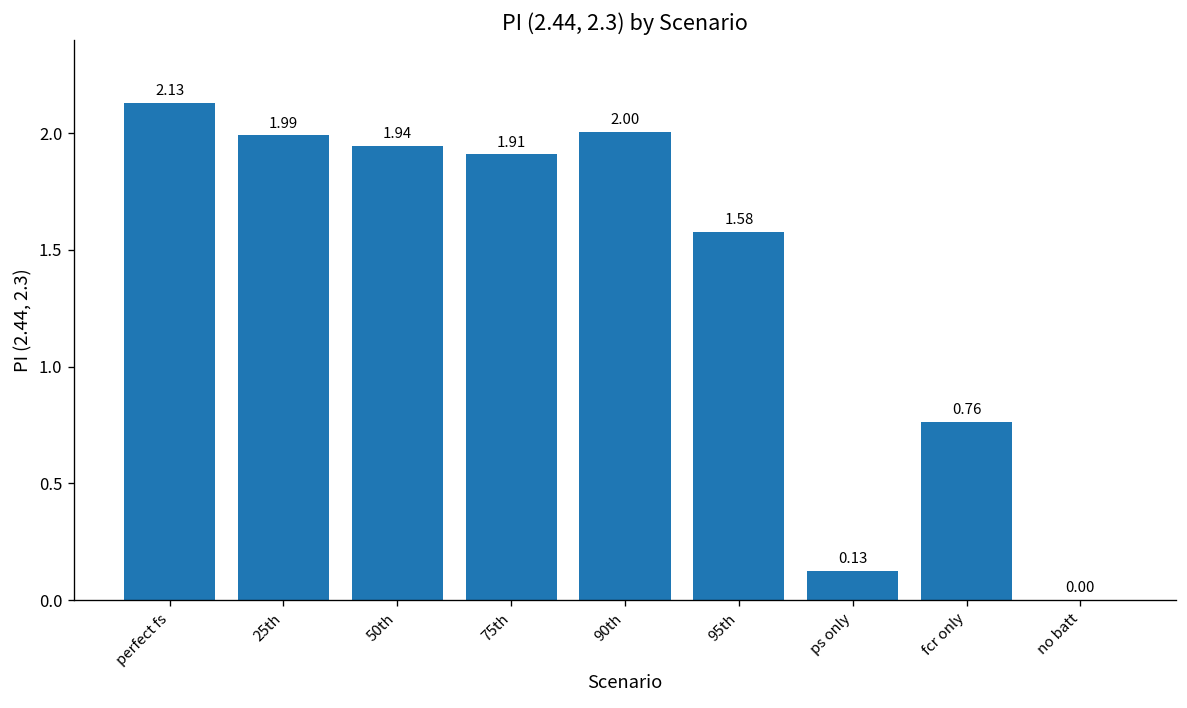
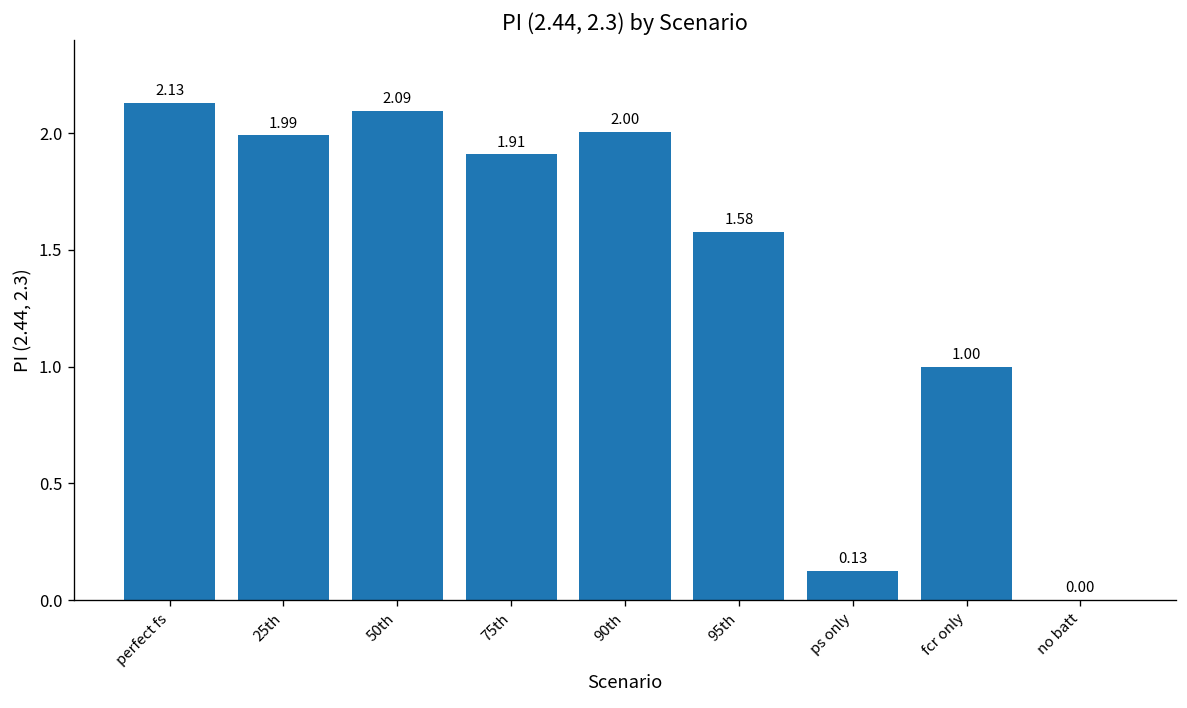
50th: 1.94 -> 2.09
fcr only: 0.76 -> 1.00
